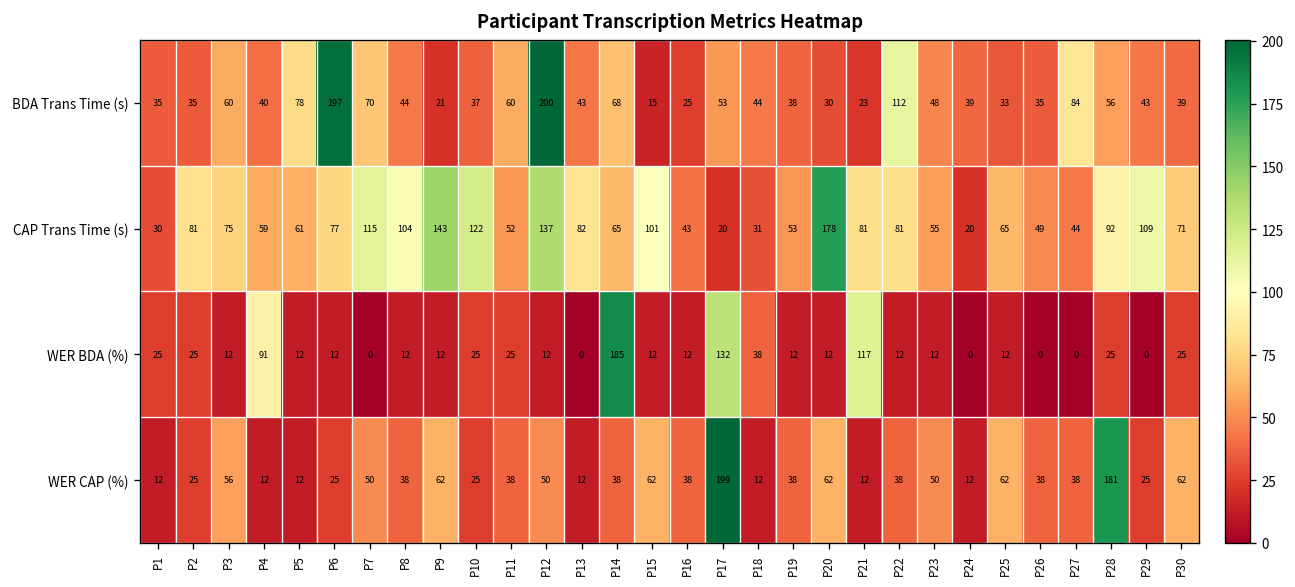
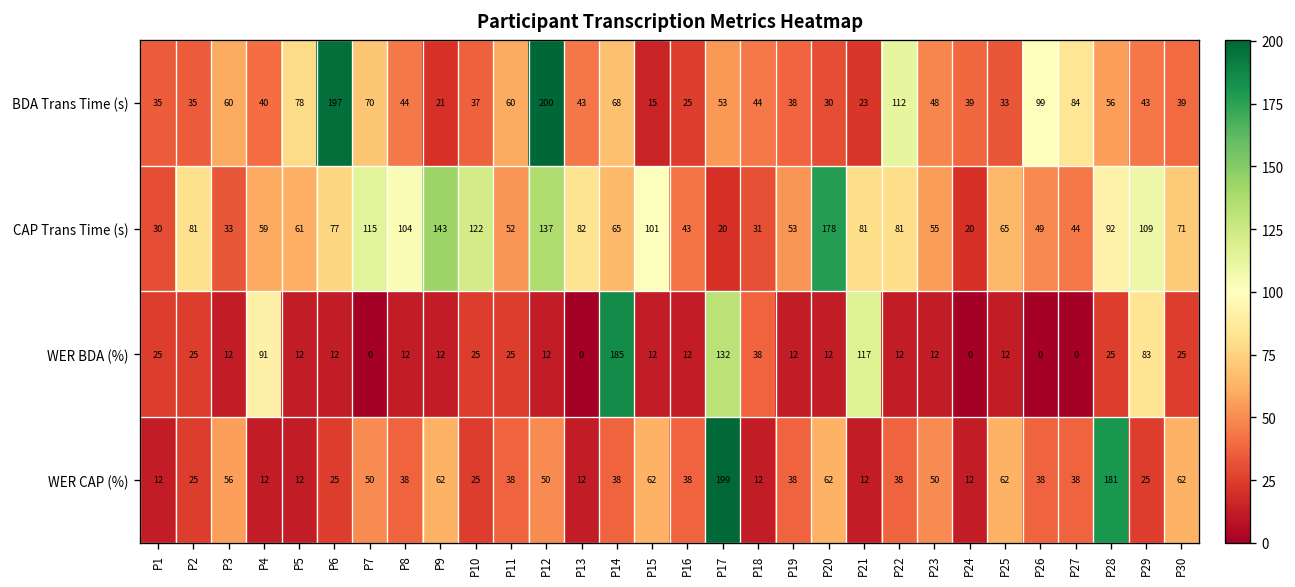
BDA Trans Time (s), P26: 35 -> 99
CAP Trans Time (s), P3: 75 -> 33
WER BDA (%), P29: 0 -> 83
